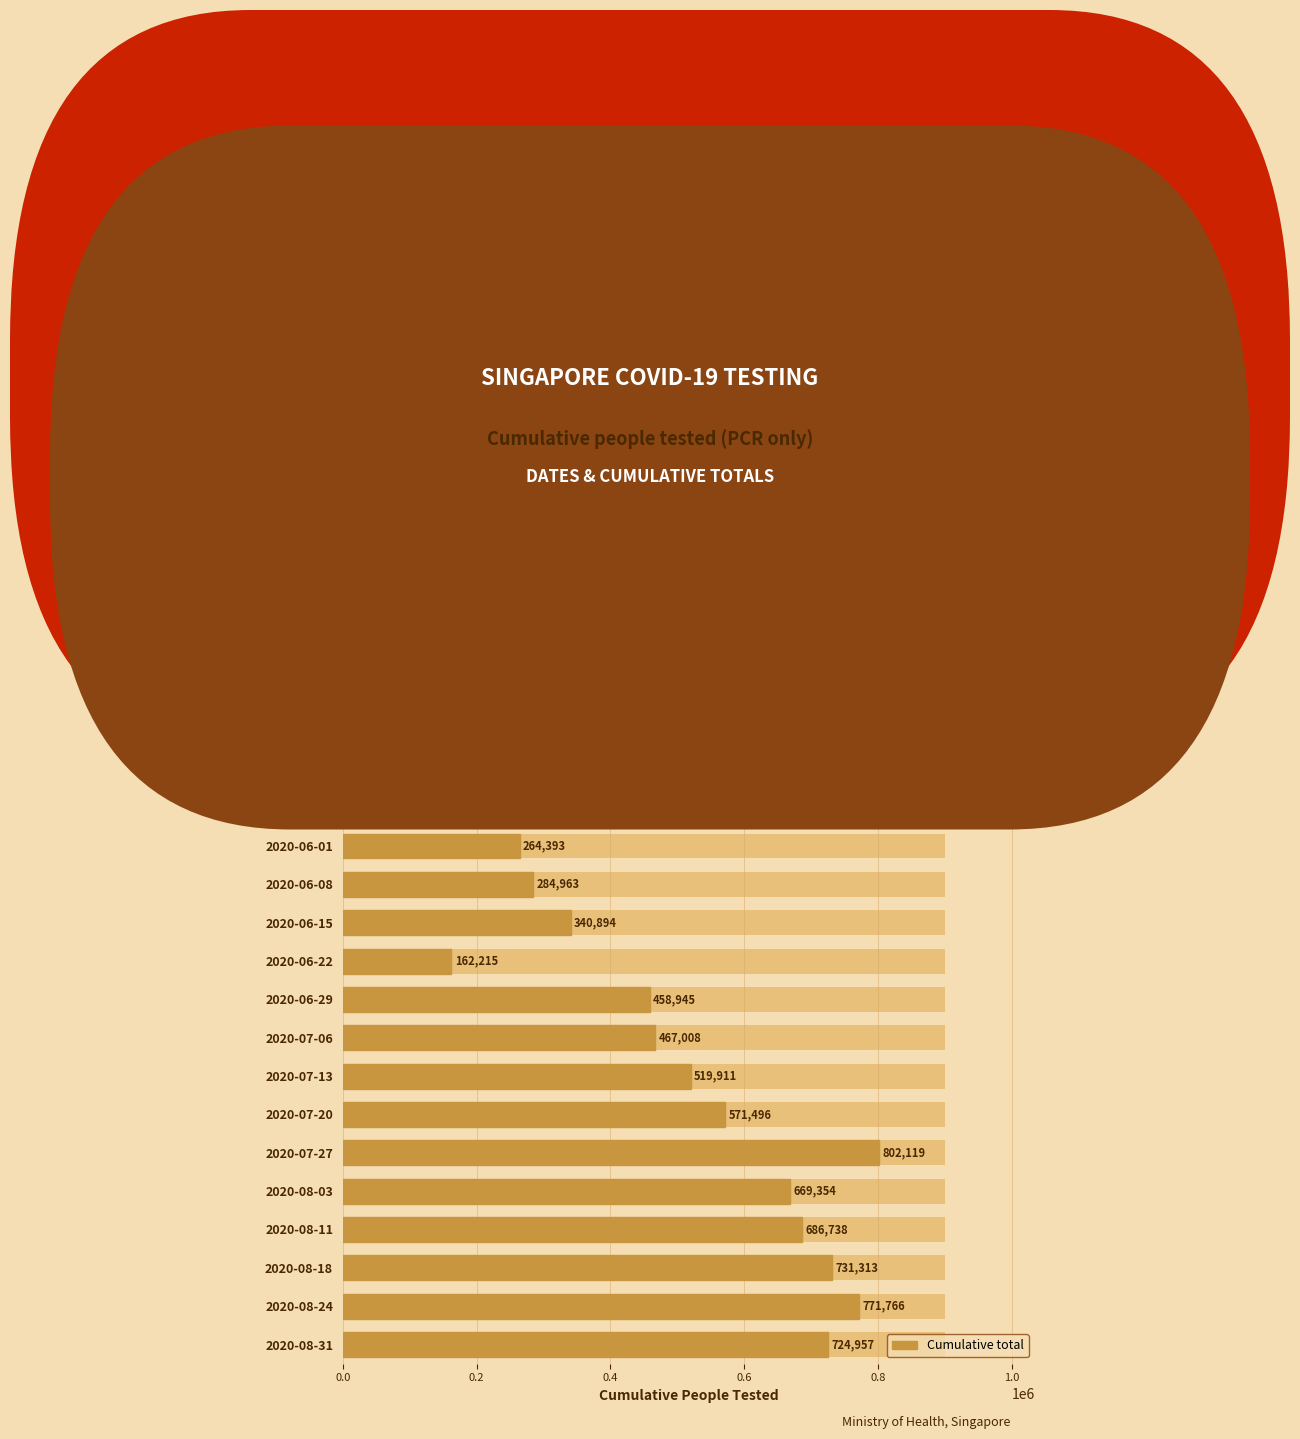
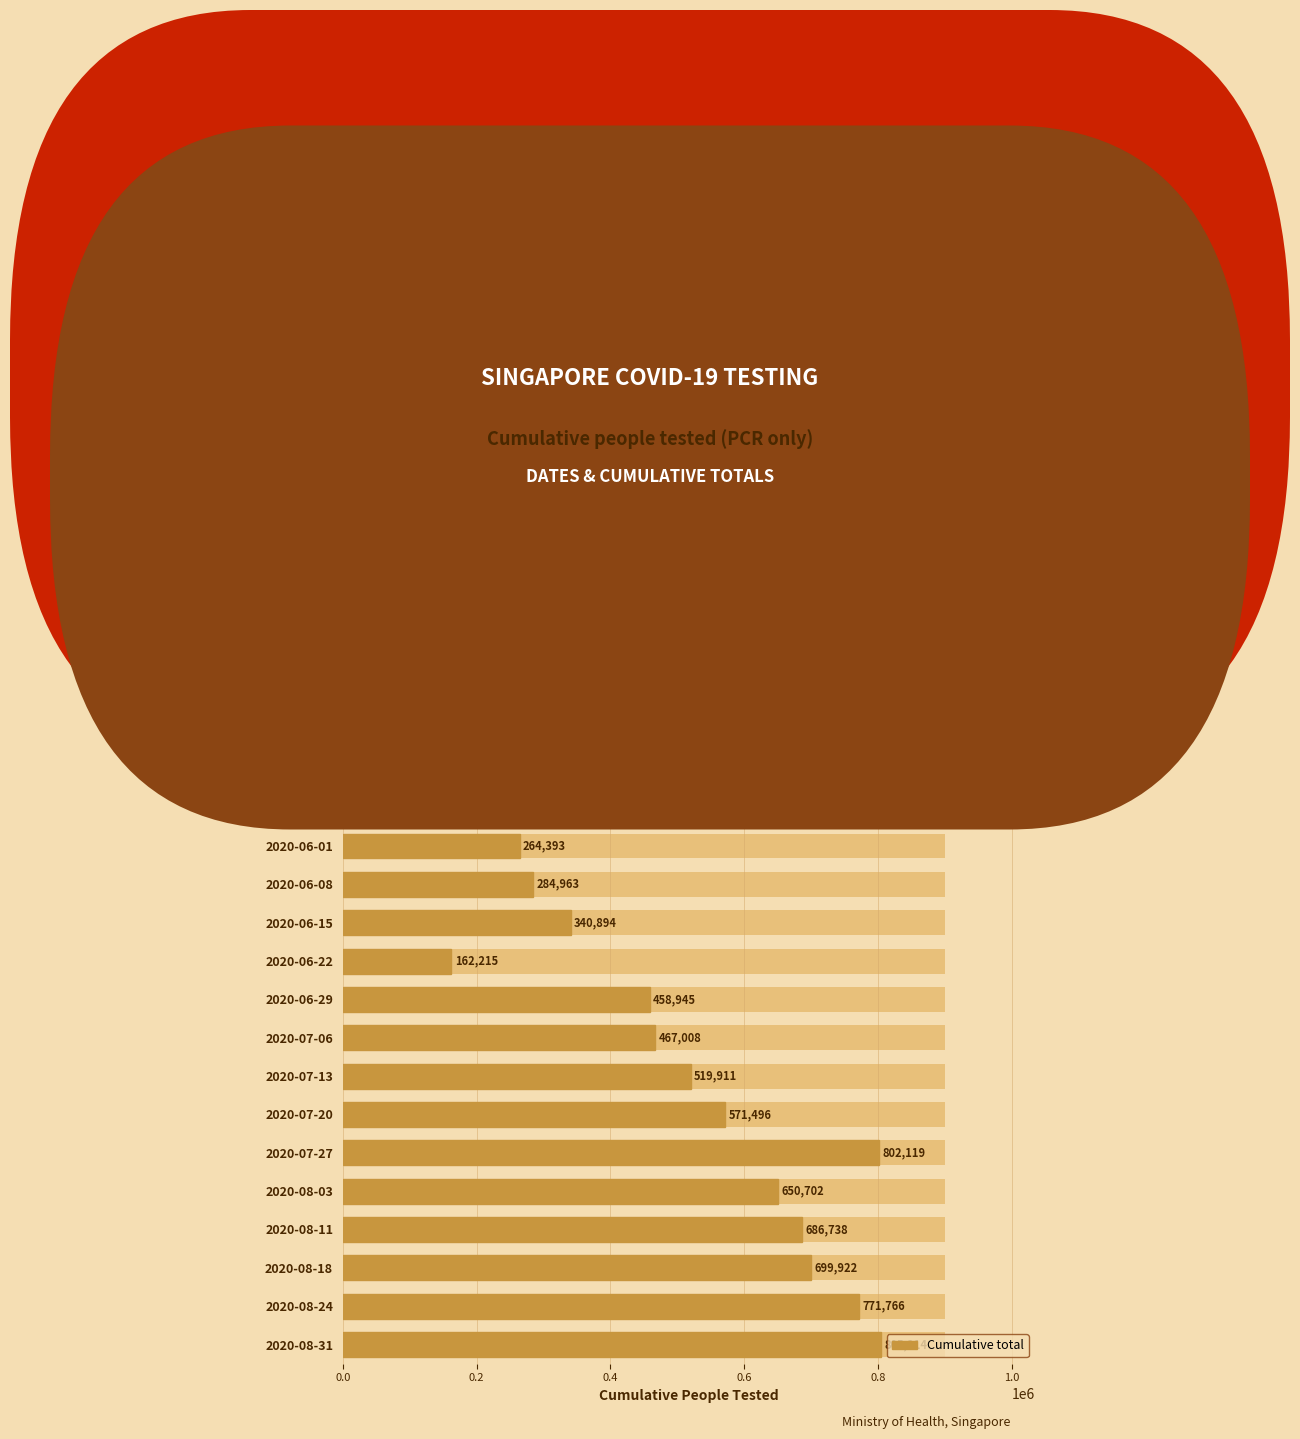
Cumulative total, 2020-08-03: 669,354 -> 650,702
Cumulative total, 2020-08-18: 731,313 -> 699,922
Cumulative total, 2020-08-31: 720000 -> 810000
